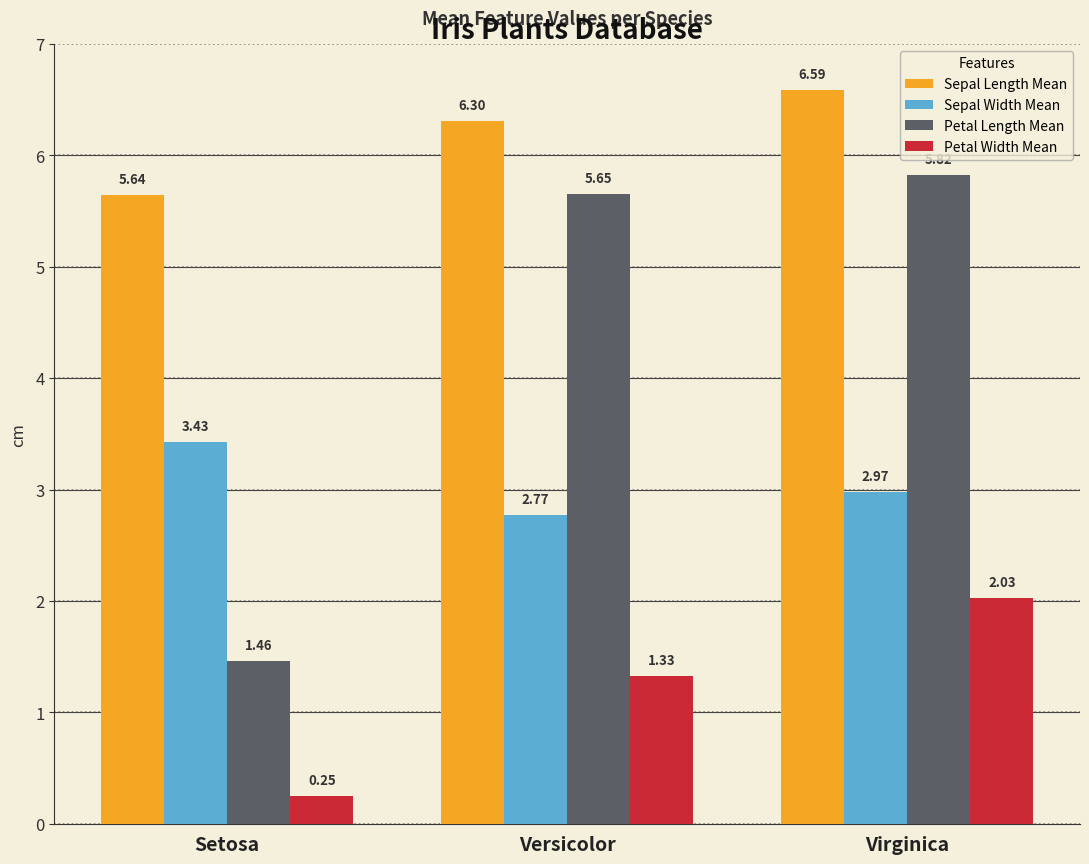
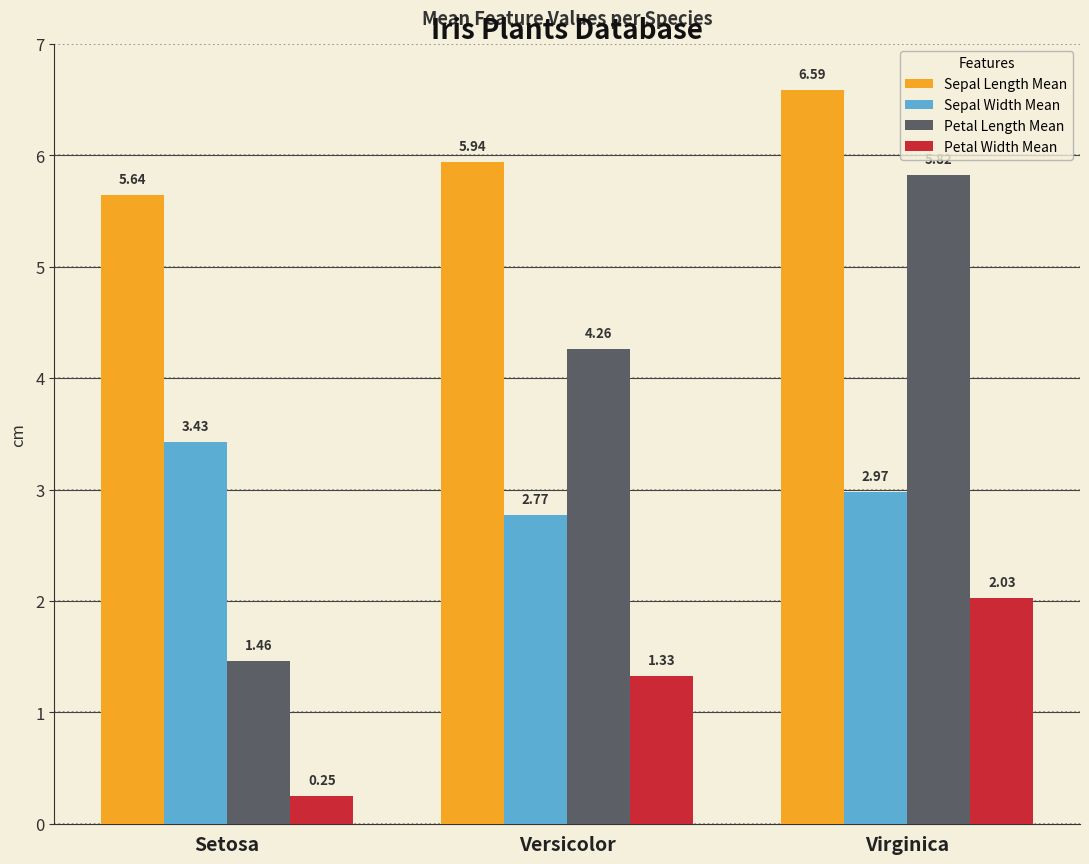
Sepal Length Mean, Versicolor: 6.30 -> 5.94
Petal Length Mean, Versicolor: 5.65 -> 4.26
